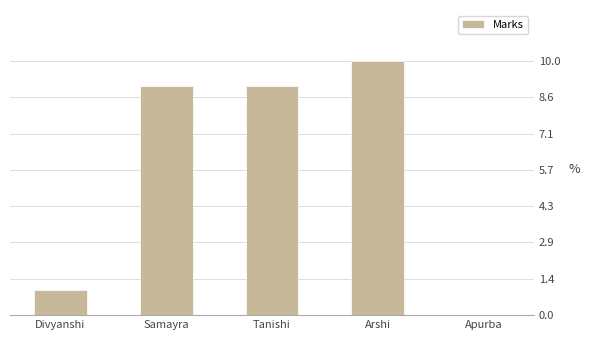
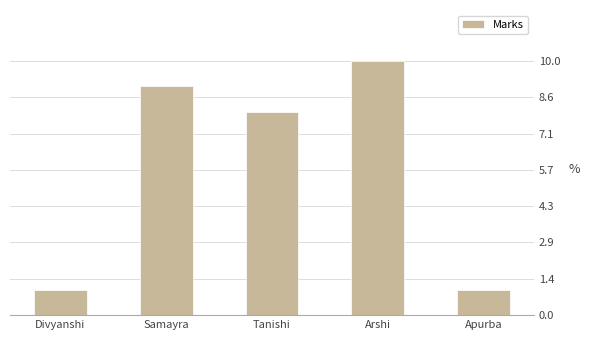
Tanishi: 9 -> 8
Apurba: 0 -> 1
